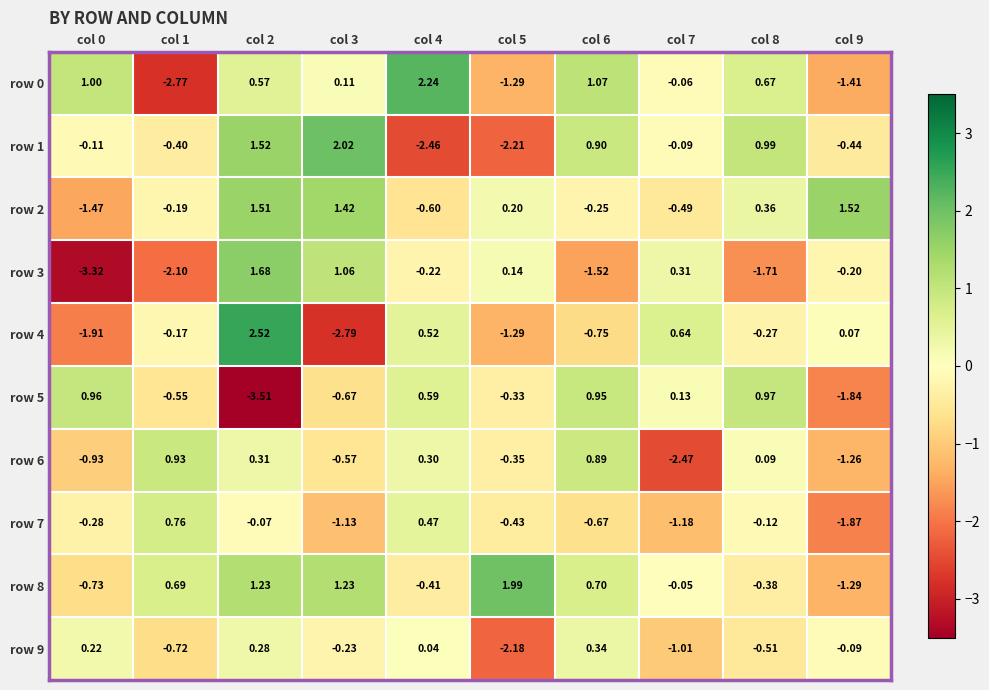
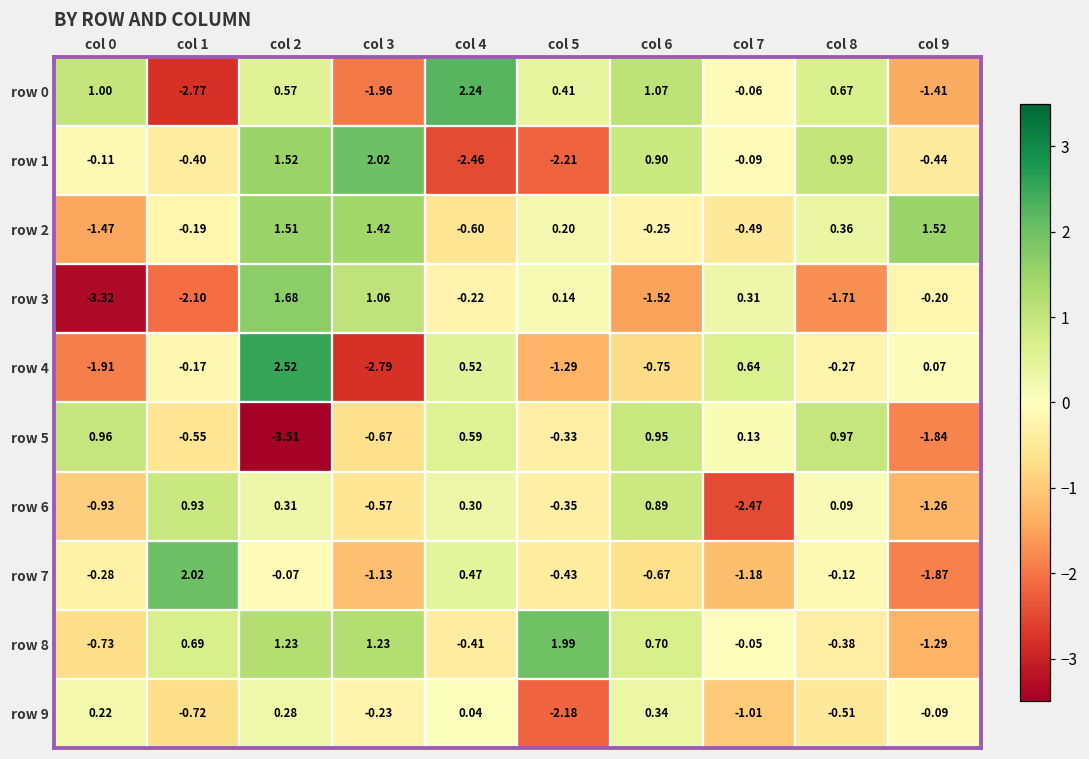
row 0, col 3: 0.11 -> -1.96
row 0, col 5: -1.29 -> 0.41
row 7, col 1: 0.76 -> 2.02
